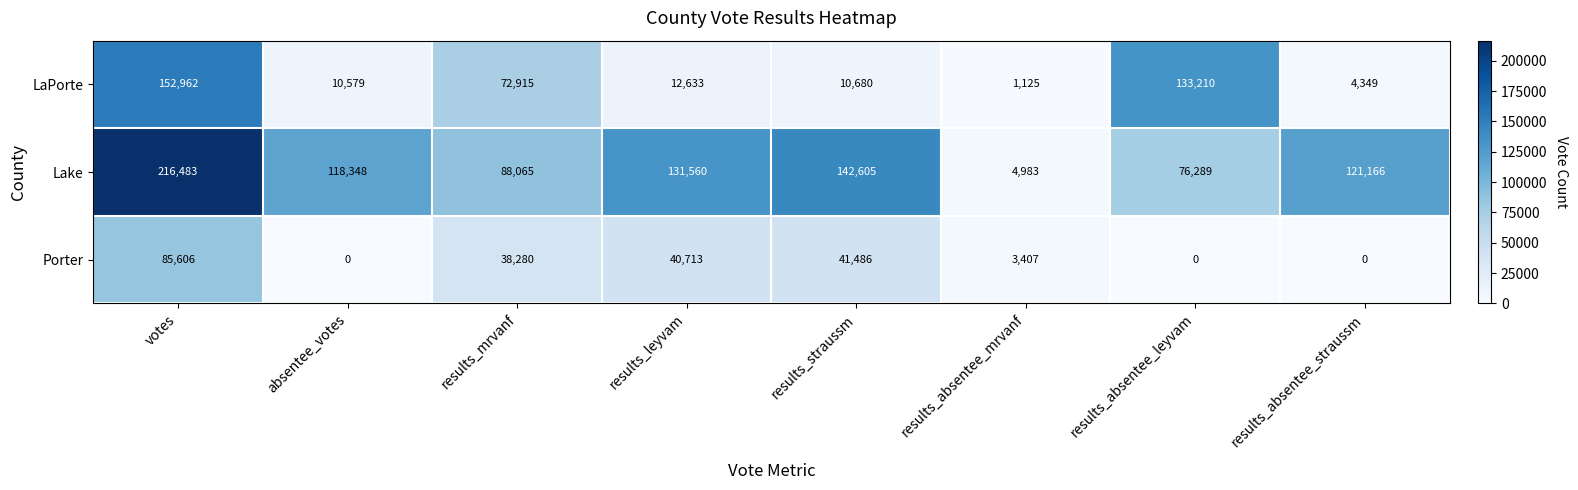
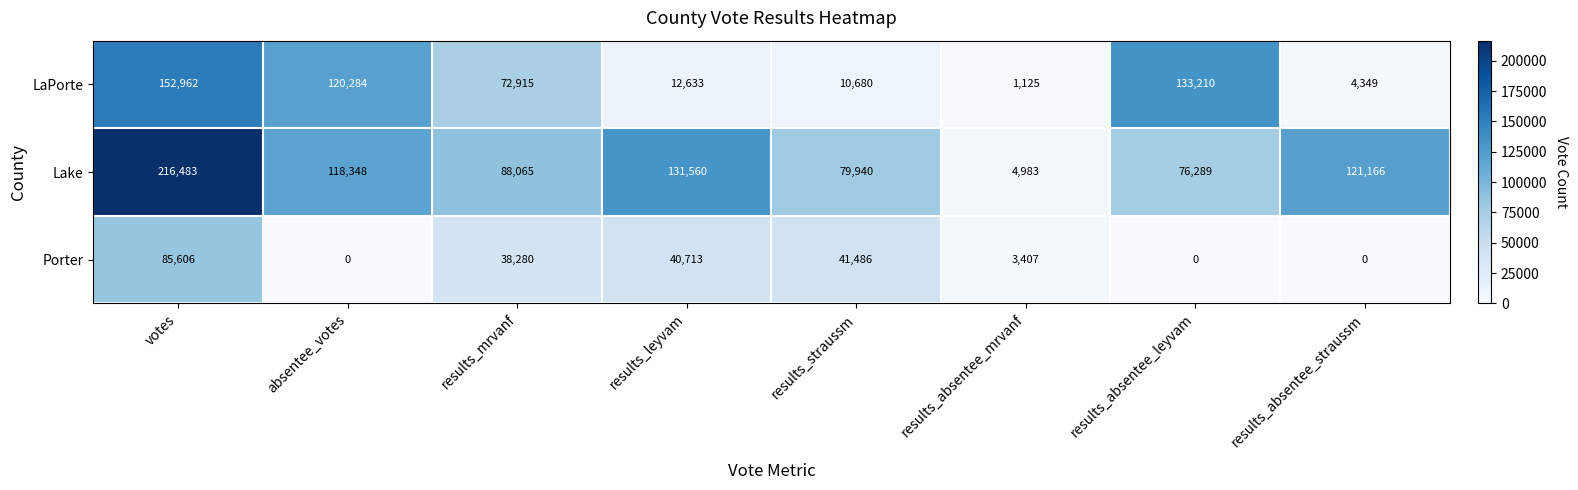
LaPorte, absentee_votes: 10,579 -> 120,284
Lake, results_straussm: 142,605 -> 79,940
